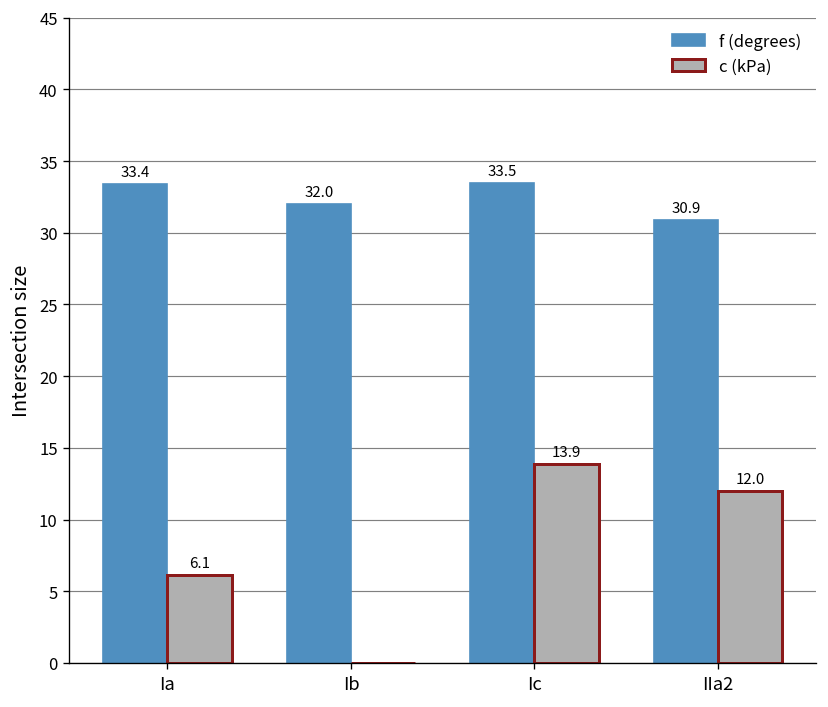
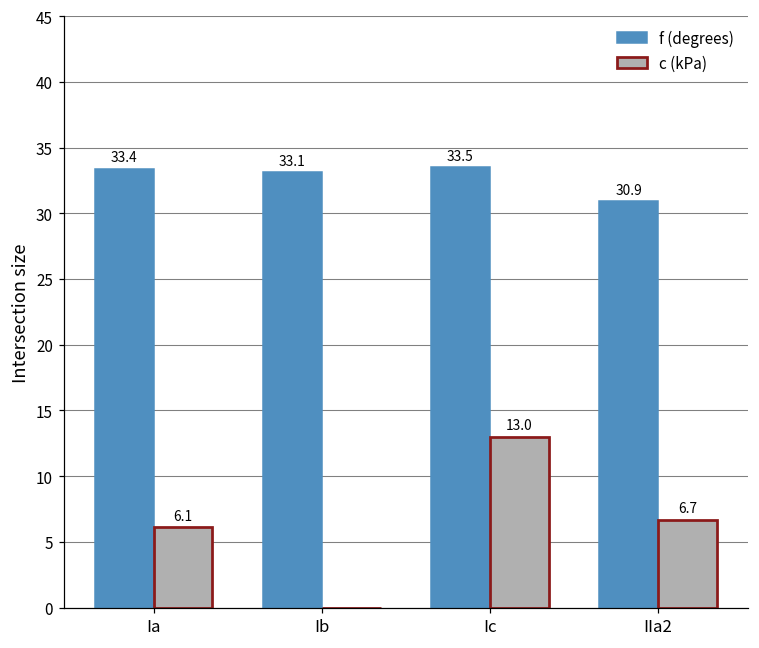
f (degrees), Ib: 32.0 -> 33.1
c (kPa), Ic: 13.9 -> 13.0
c (kPa), IIa2: 12.0 -> 6.7
